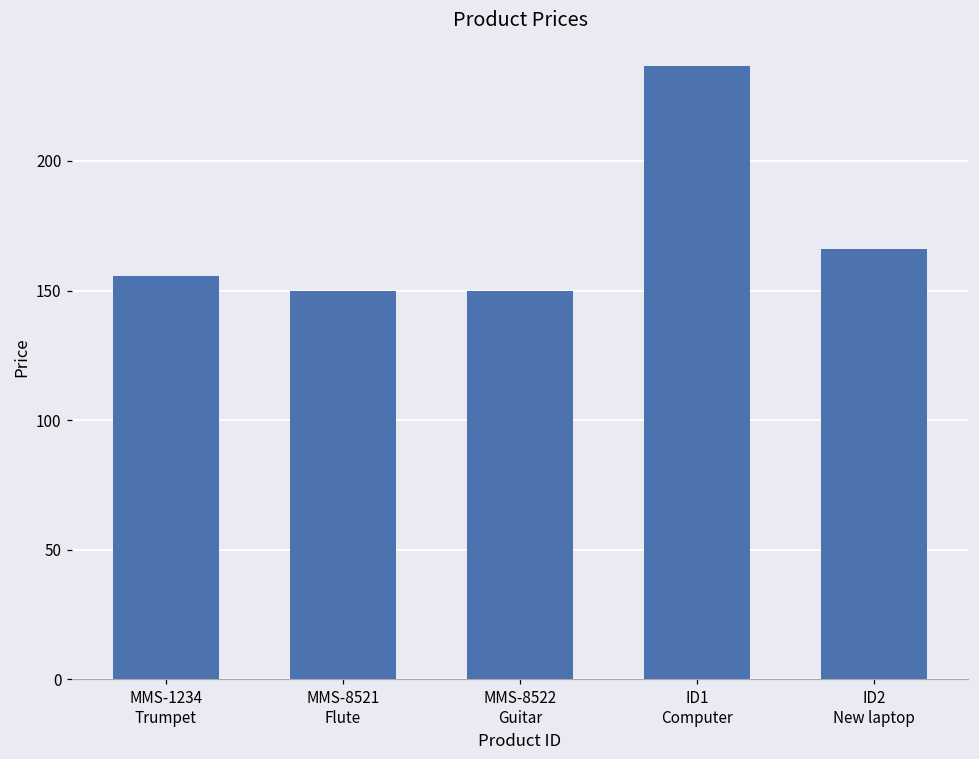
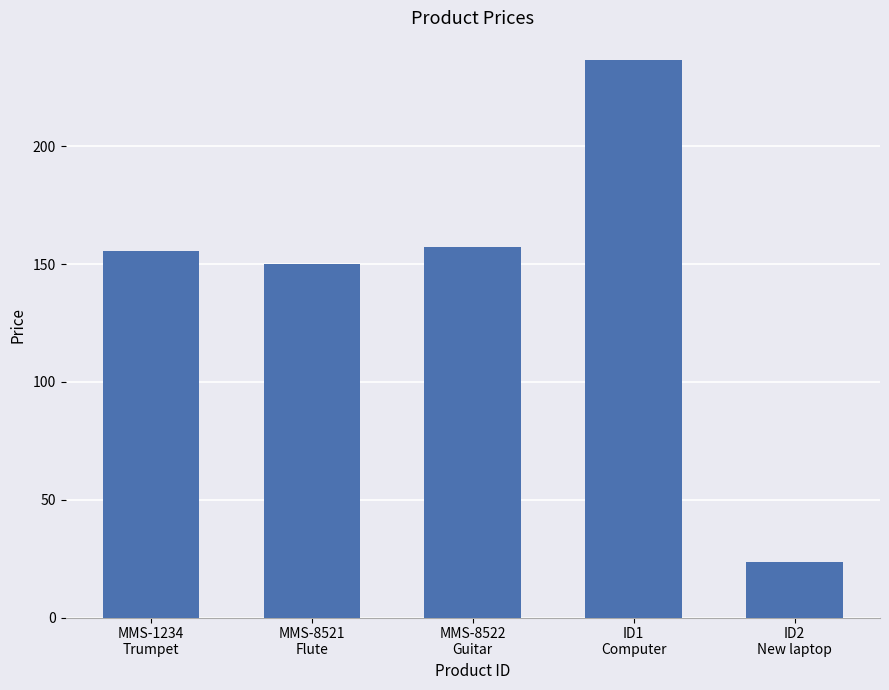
MMS-8522 Guitar: 150 -> 157
ID2 New laptop: 166 -> 24
